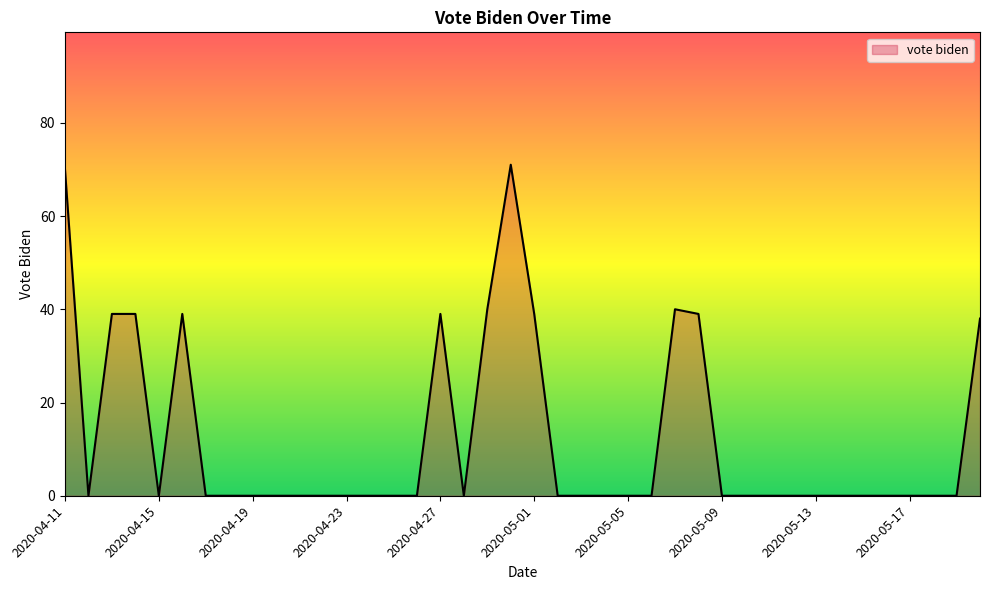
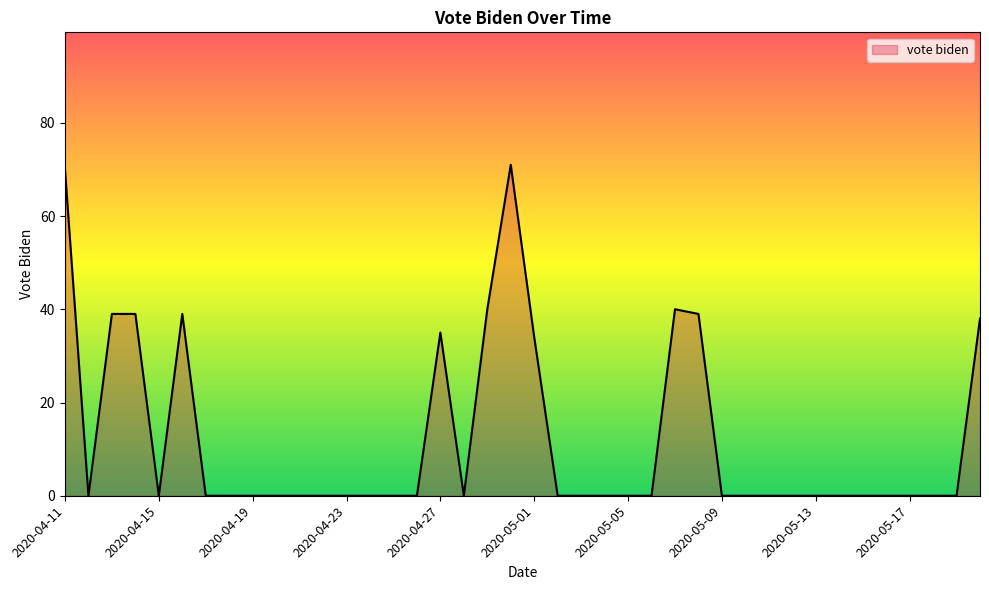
2020-04-27: 39 -> 35
2020-05-01: 39 -> 34
